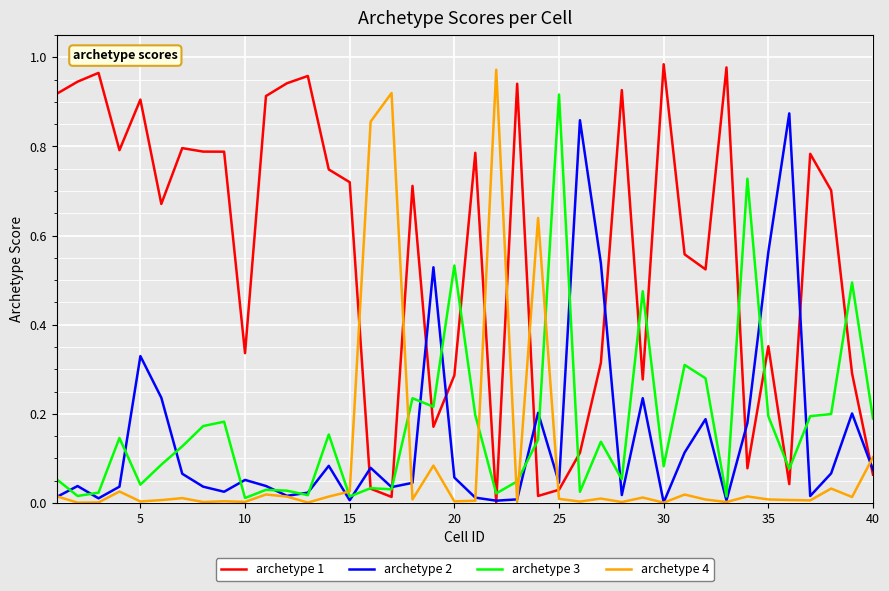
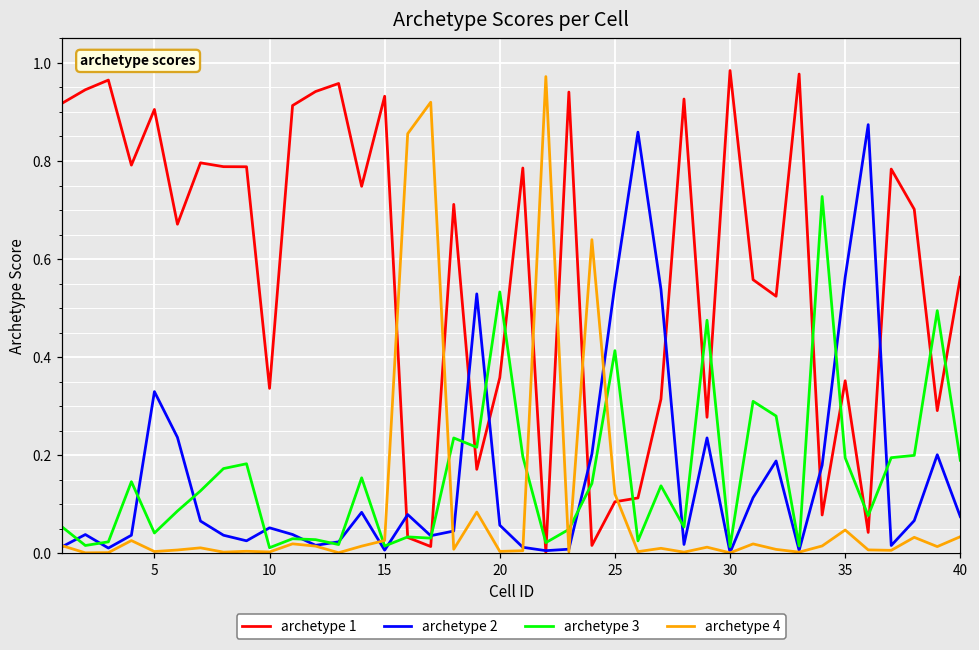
archetype 1, 15: 0.72 -> 0.93
archetype 1, 20: 0.29 -> 0.36
archetype 1, 25: 0.03 -> 0.10
archetype 2, 25: 0.05 -> 0.55
archetype 3, 25: 0.92 -> 0.41
archetype 4, 25: 0.01 -> 0.12
archetype 3, 30: 0.08 -> 0.01
archetype 4, 35: 0.01 -> 0.05
archetype 1, 40: 0.06 -> 0.56
archetype 4, 40: 0.10 -> 0.03
